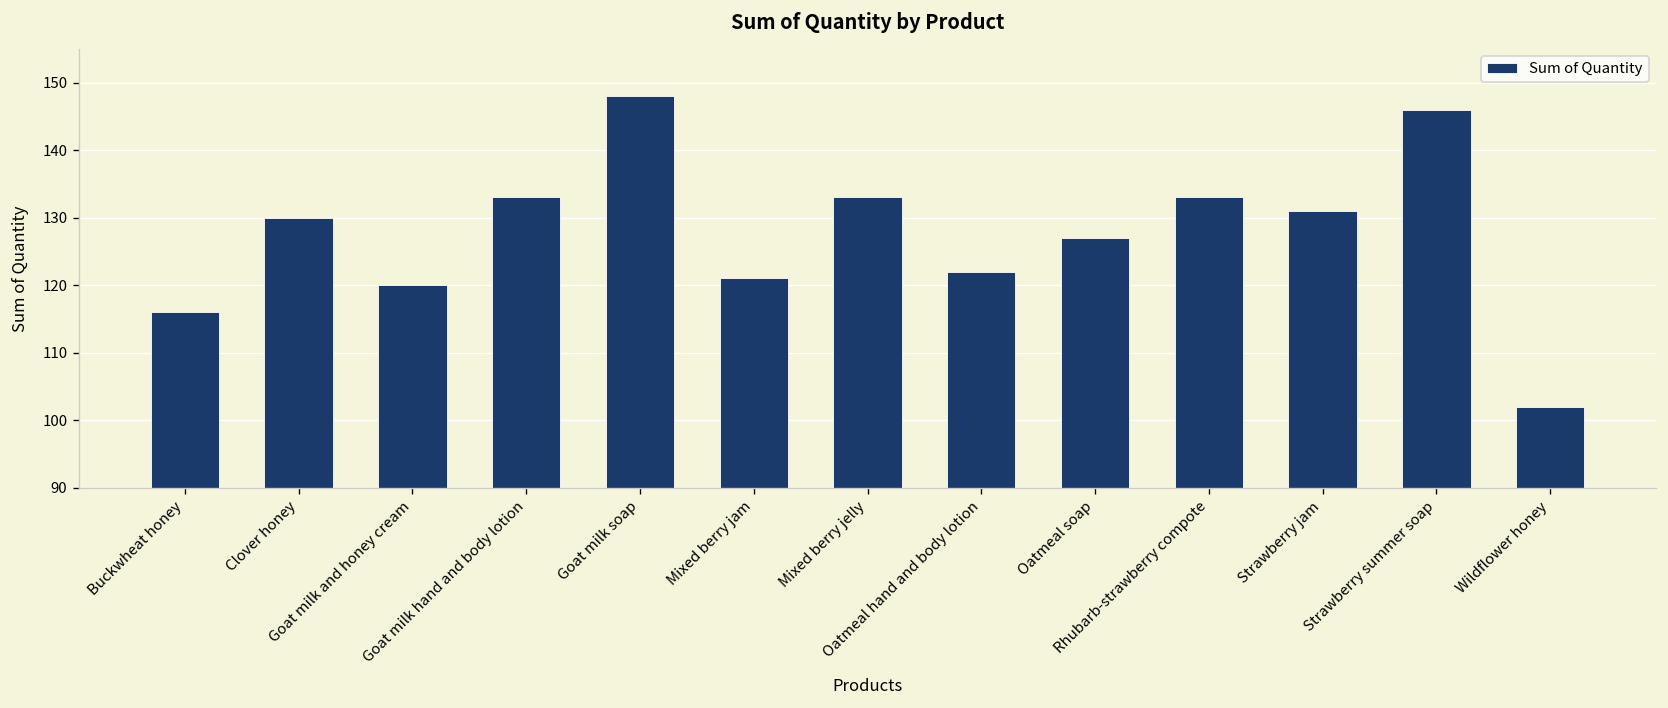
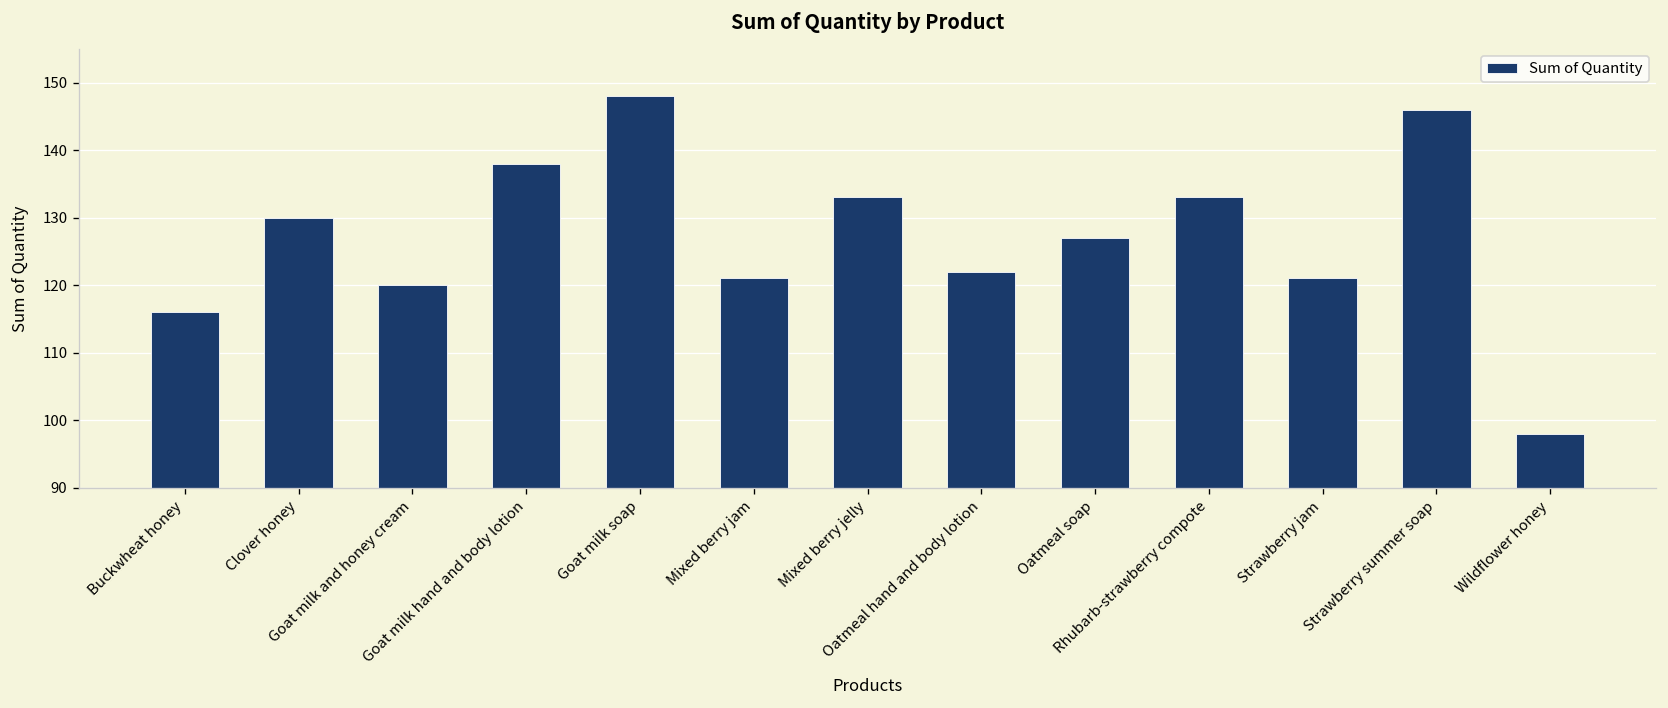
Goat milk hand and body lotion: 133 -> 138
Strawberry jam: 131 -> 121
Wildflower honey: 102 -> 98
